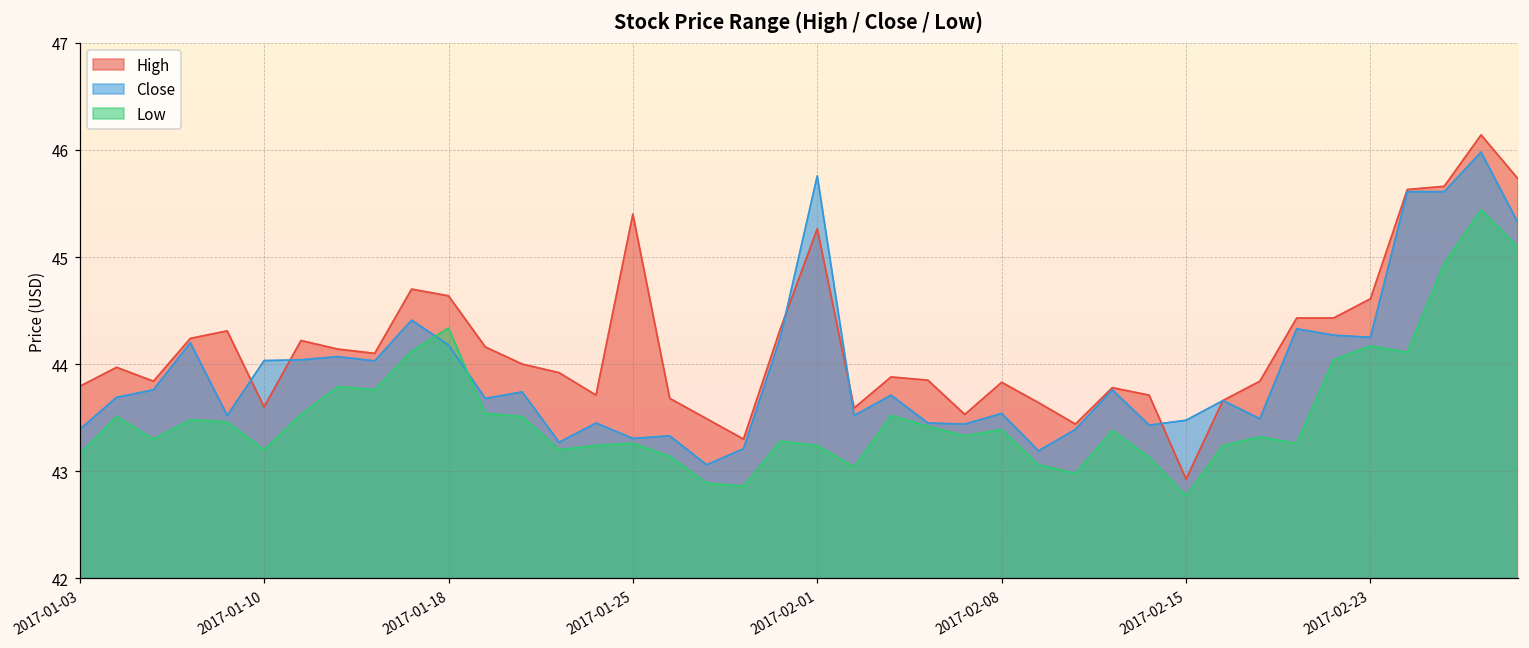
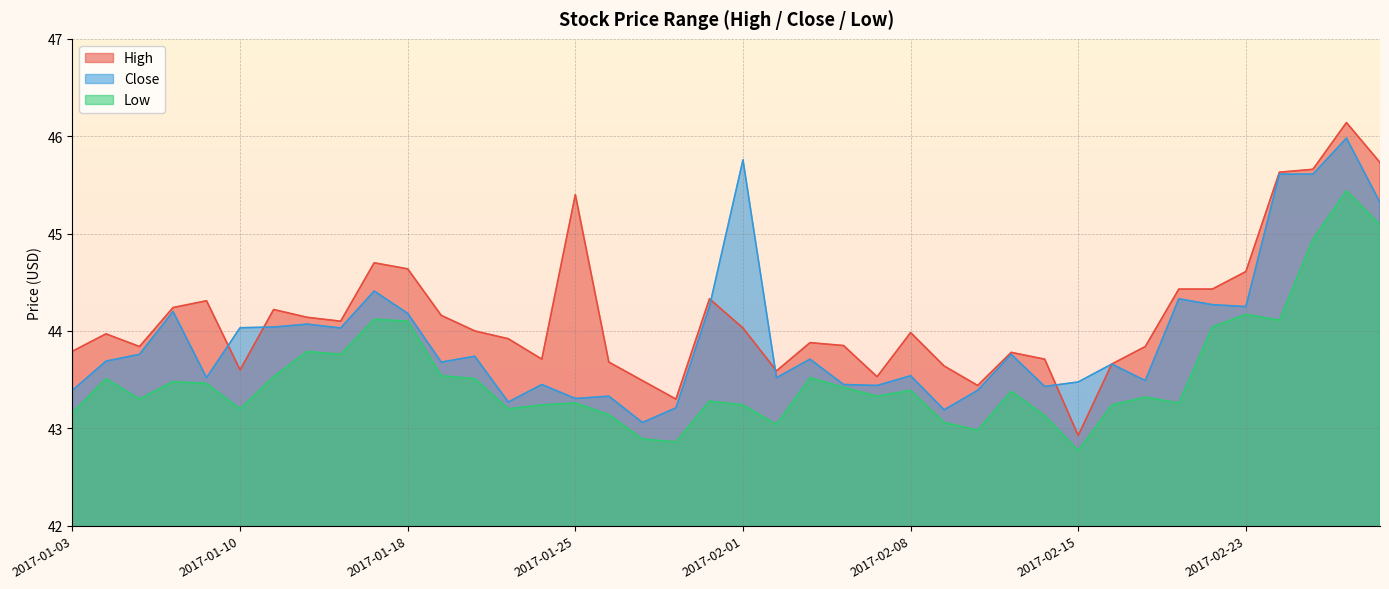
Low, 2017-01-18: 44.3 -> 44.1
High, 2017-02-01: 45.3 -> 44.0
High, 2017-02-08: 43.8 -> 44.0
